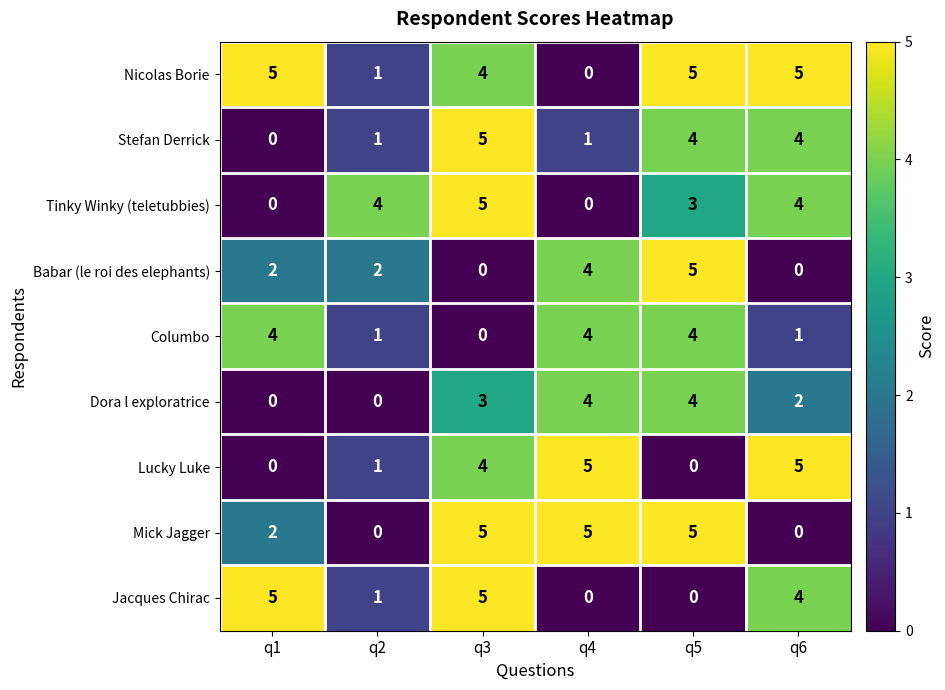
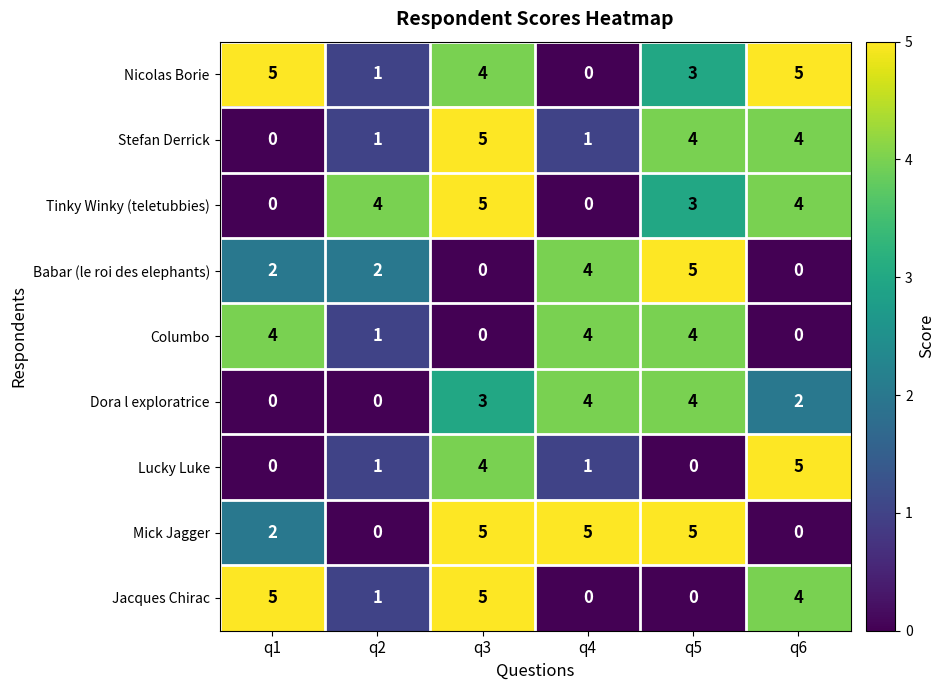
Nicolas Borie, q5: 5 -> 3
Columbo, q6: 1 -> 0
Lucky Luke, q4: 5 -> 1
